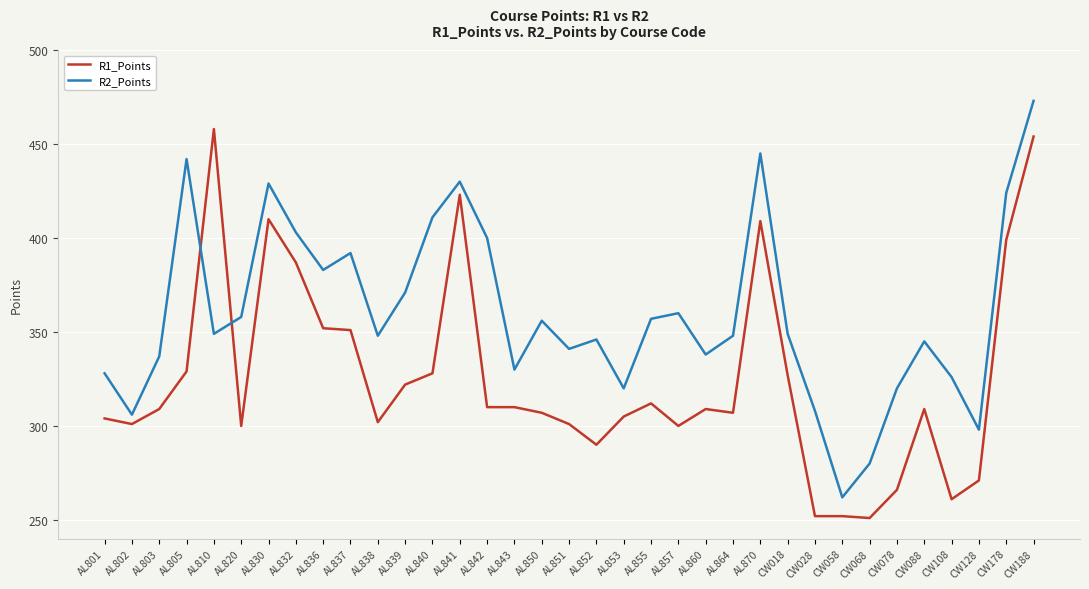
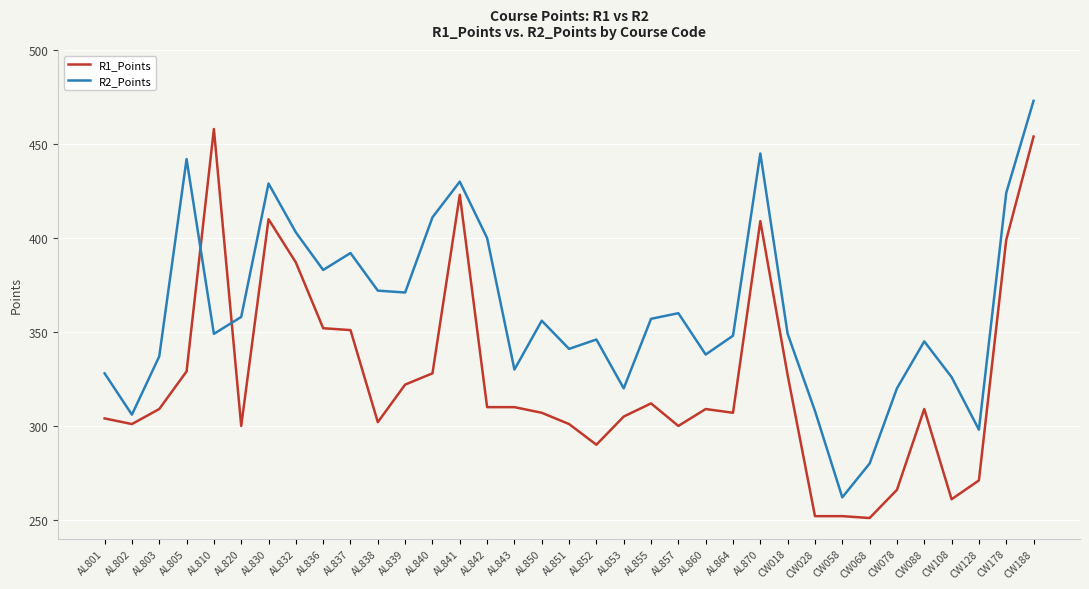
R2_Points, AL838: 348 -> 372
